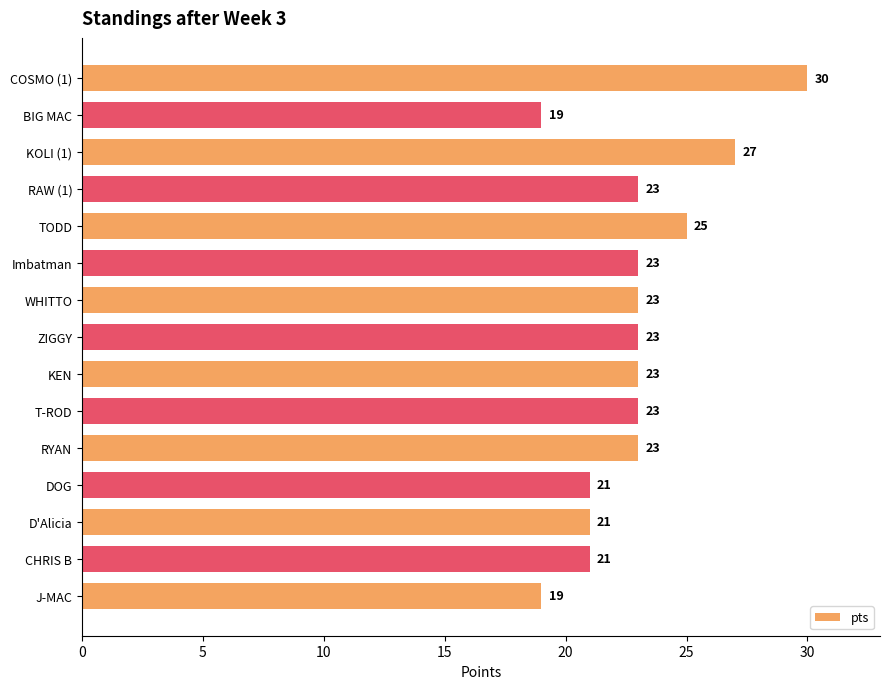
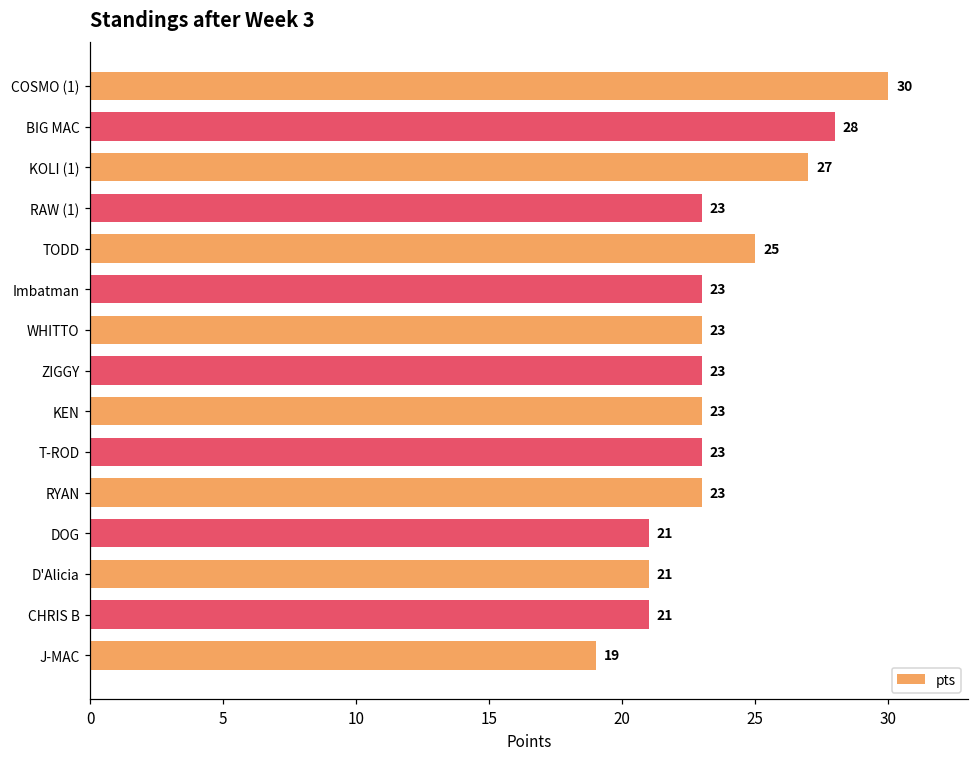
BIG MAC: 19 -> 28
